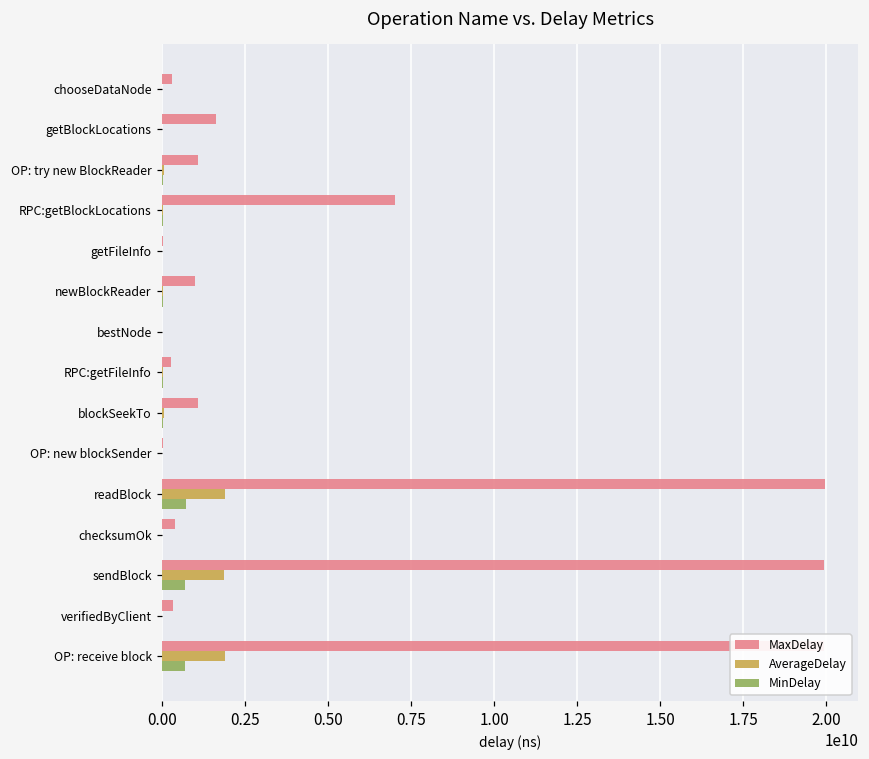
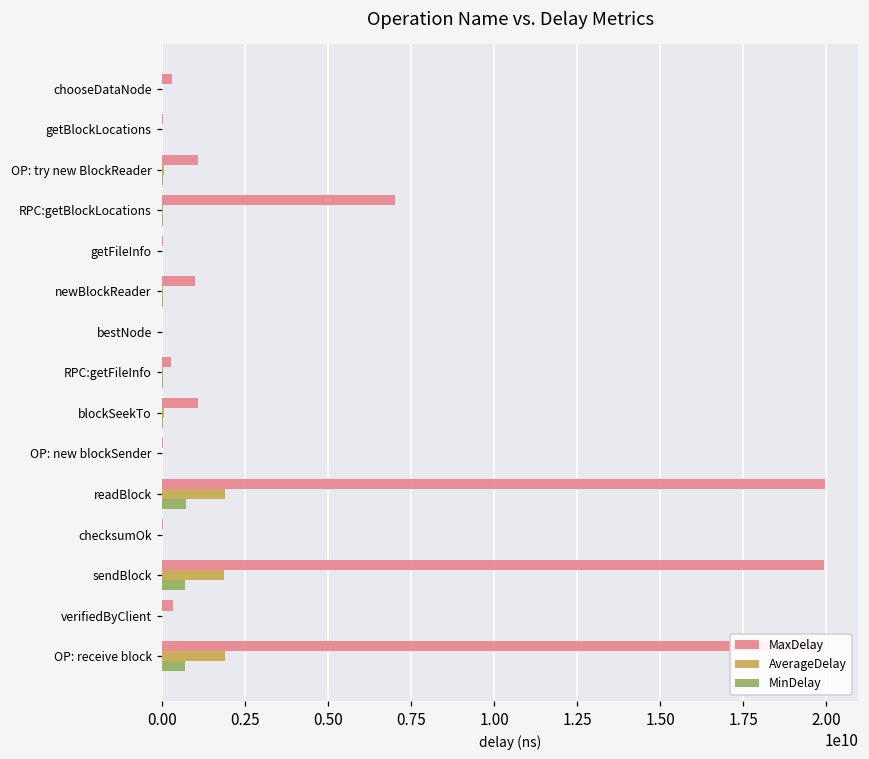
MaxDelay, getBlockLocations: 1600000000 -> 0
MaxDelay, checksumOk: 400000000 -> 0
